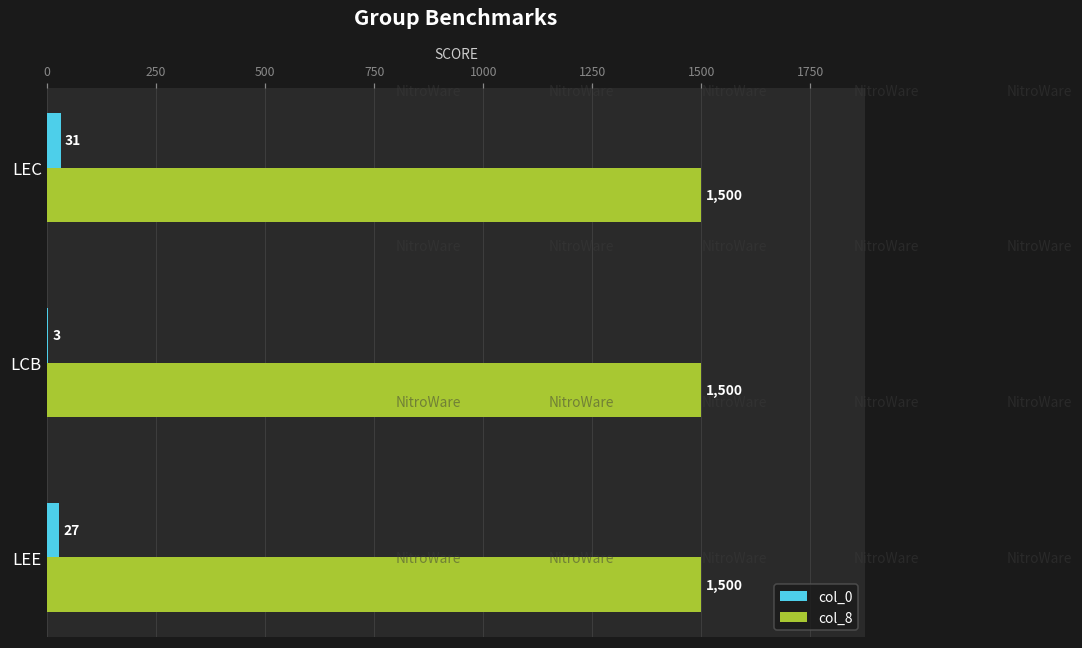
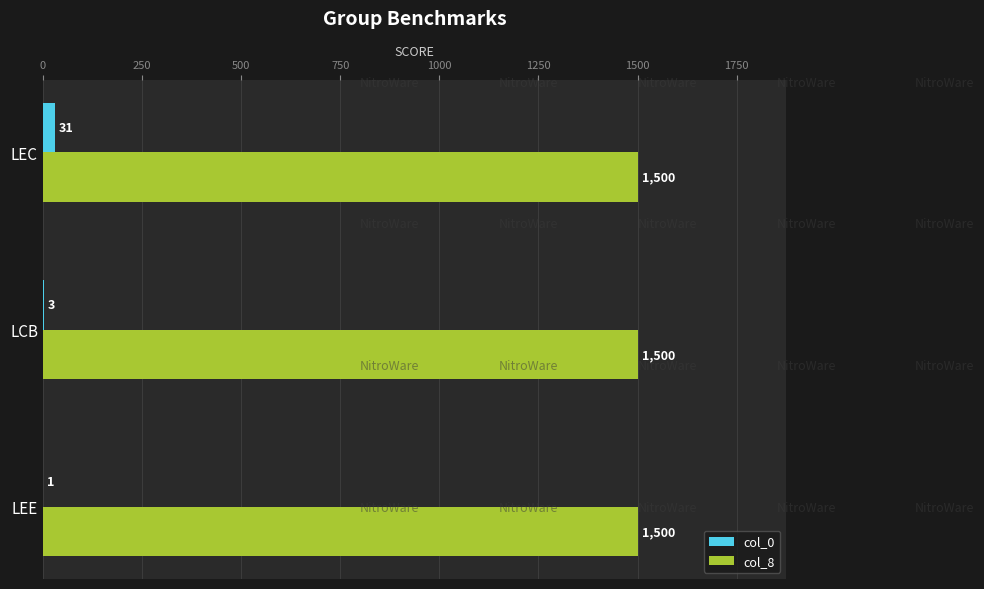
col_0, LEE: 27 -> 1
